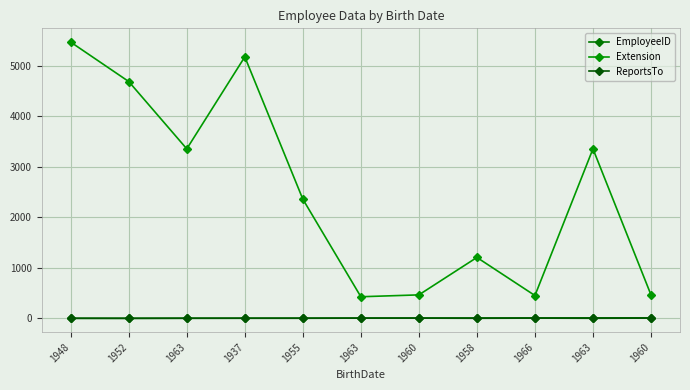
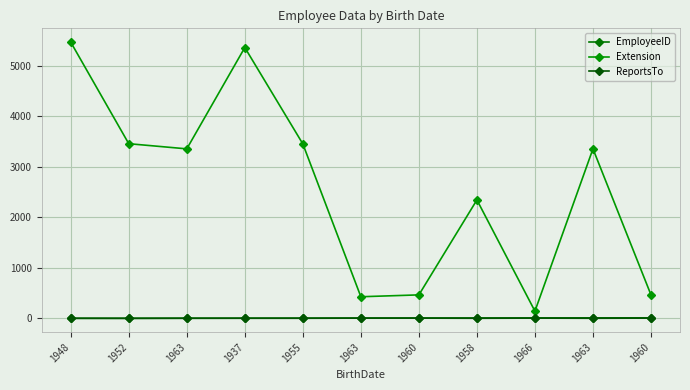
Extension, 1952: 4700 -> 3500
Extension, 1937: 5200 -> 5400
Extension, 1955: 2400 -> 3500
Extension, 1958: 1200 -> 2300
Extension, 1966: 500 -> 100
